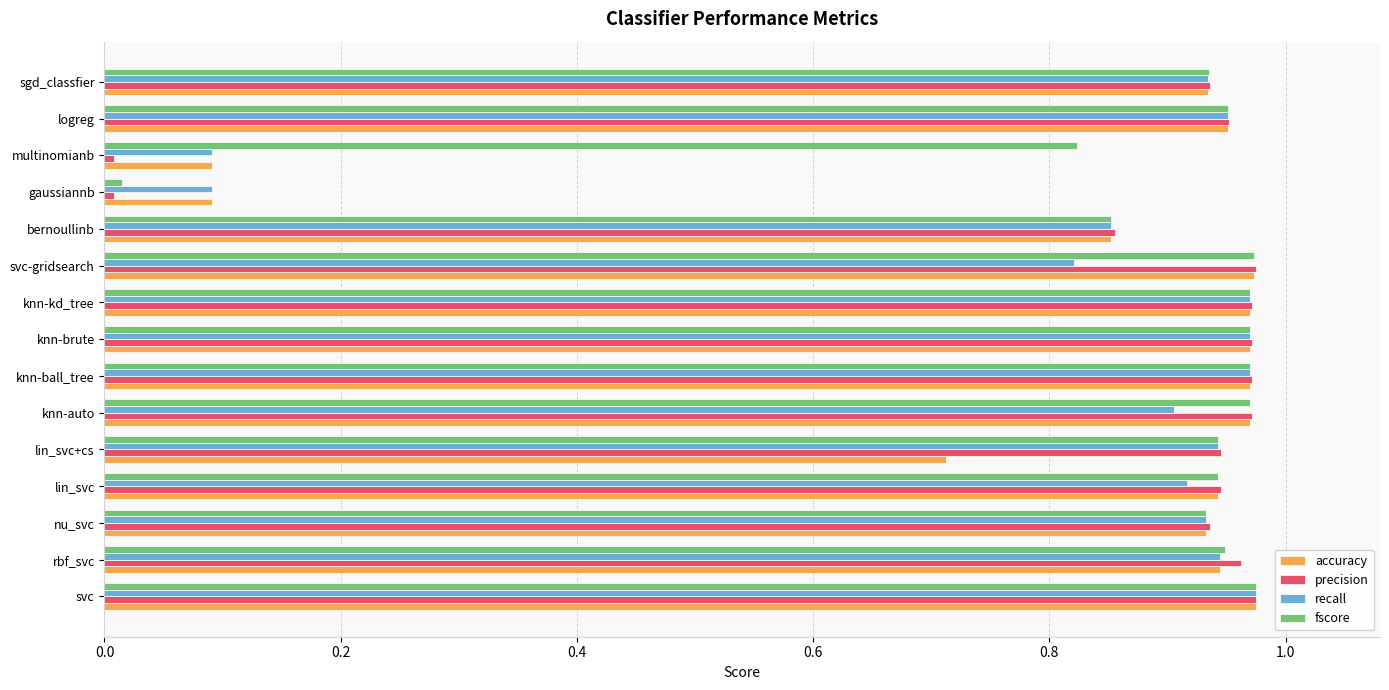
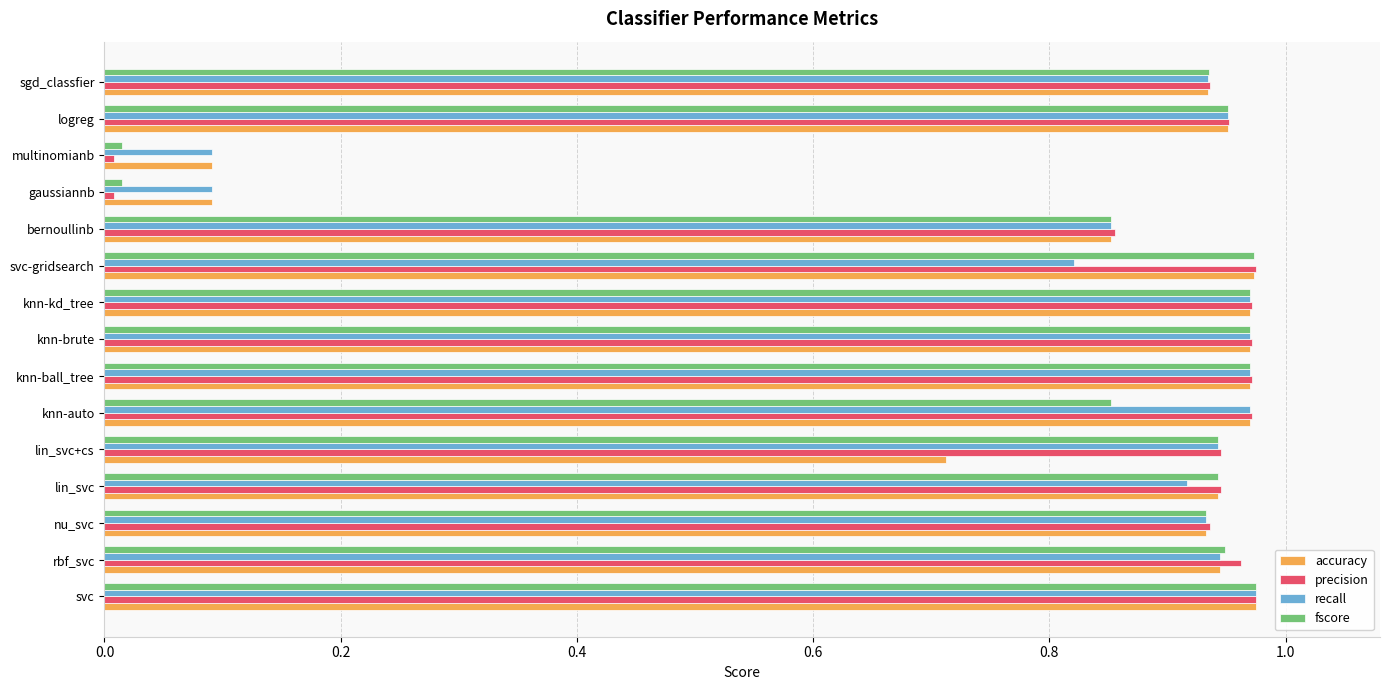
fscore, multinomianb: 0.824 -> 0.015
fscore, knn-auto: 0.970 -> 0.852
recall, knn-auto: 0.905 -> 0.970
